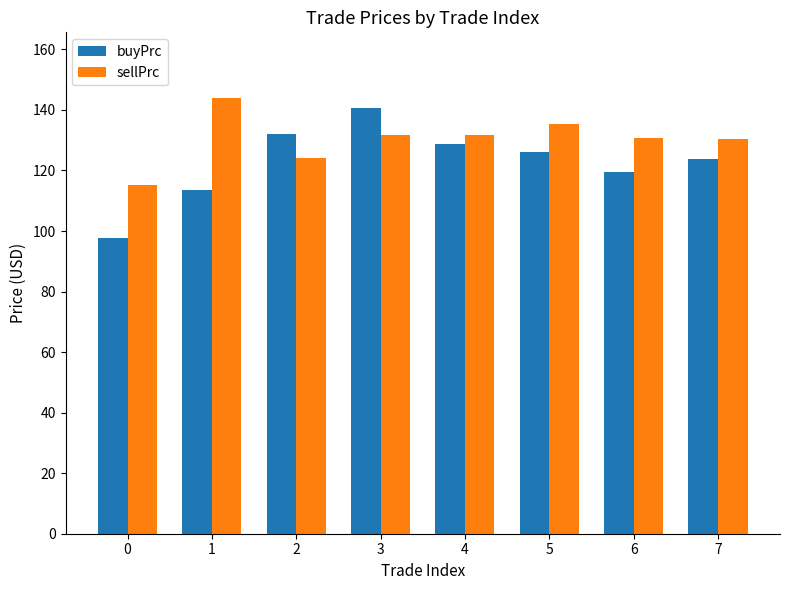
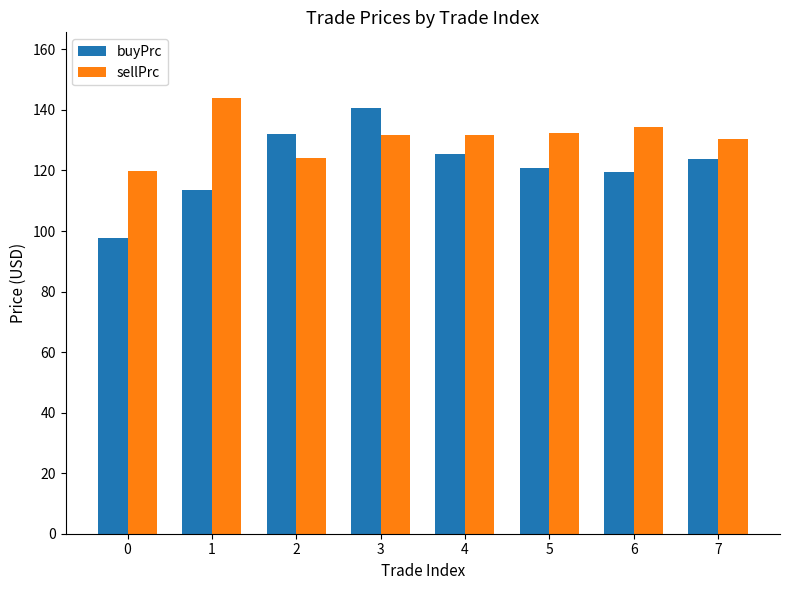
sellPrc, 0: 115 -> 120
buyPrc, 4: 129 -> 125
buyPrc, 5: 126 -> 121
sellPrc, 5: 135 -> 132
sellPrc, 6: 131 -> 134
